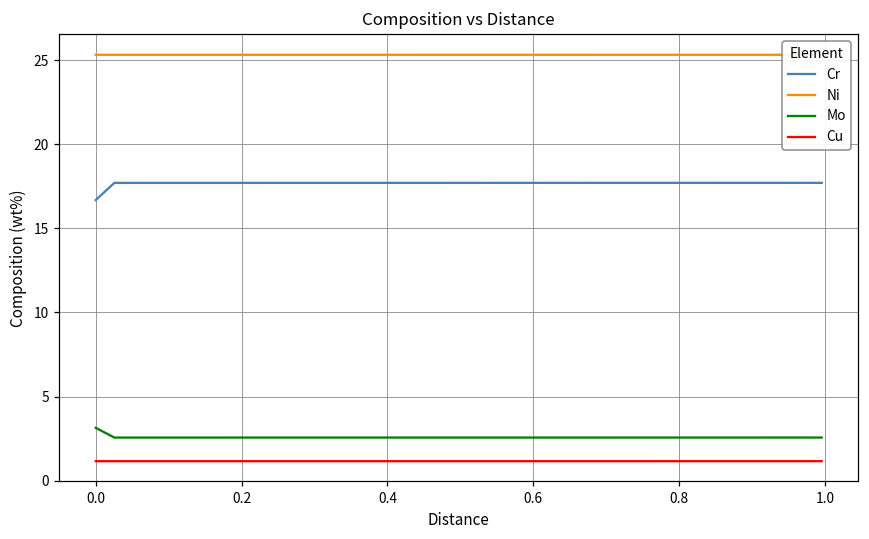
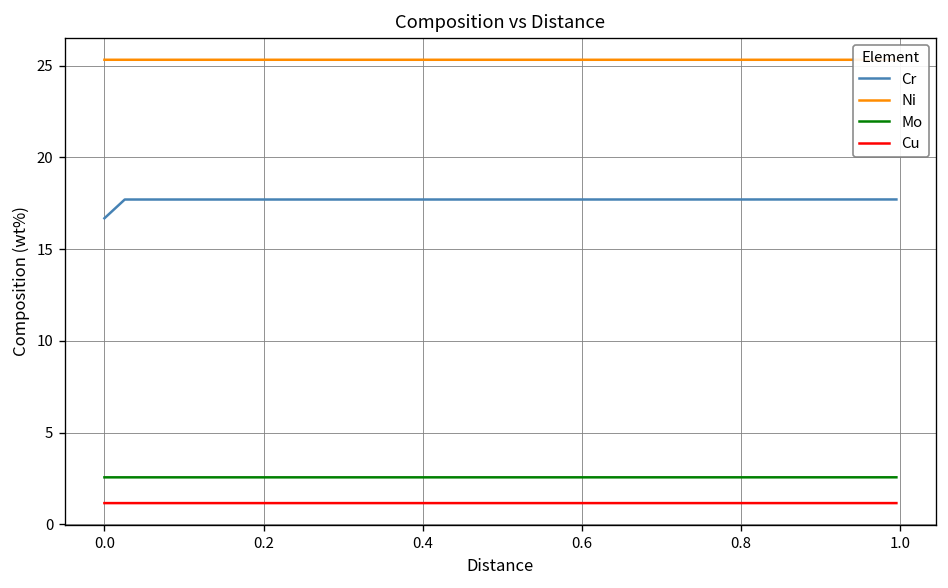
Mo, 0.0: 3.1 -> 2.6
